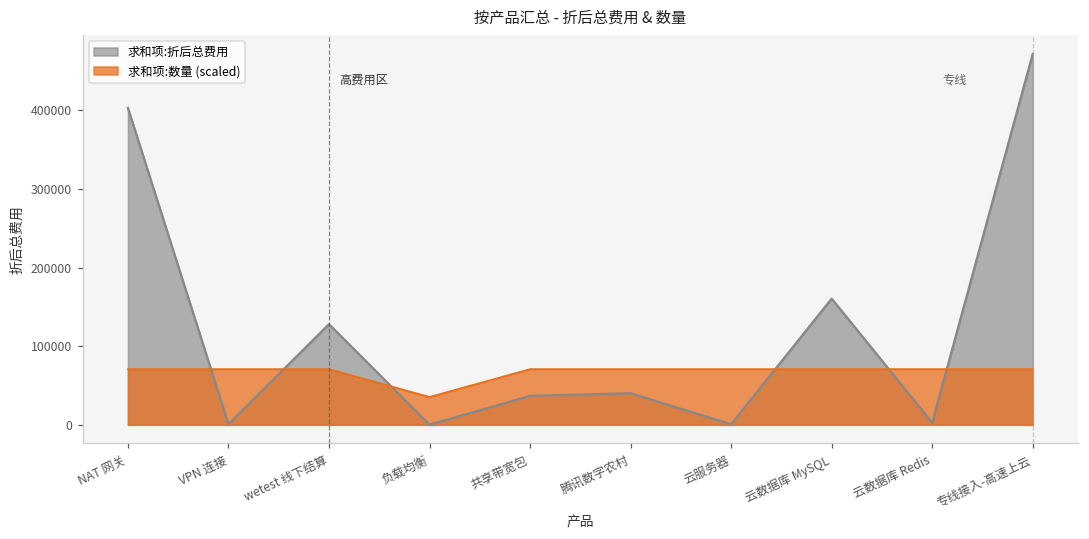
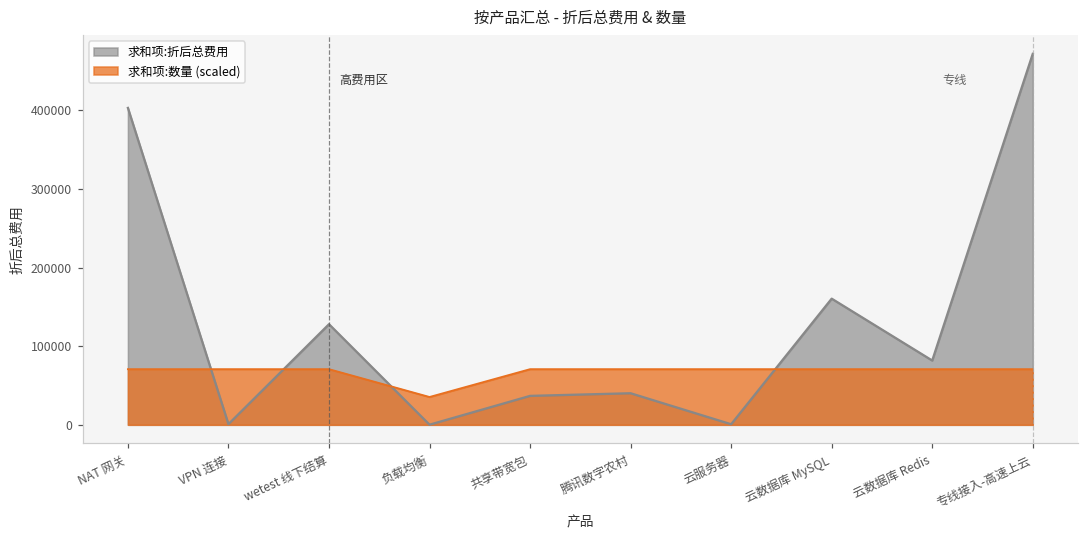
求和项:折后总费用, 云数据库 Redis: 0 -> 80000
